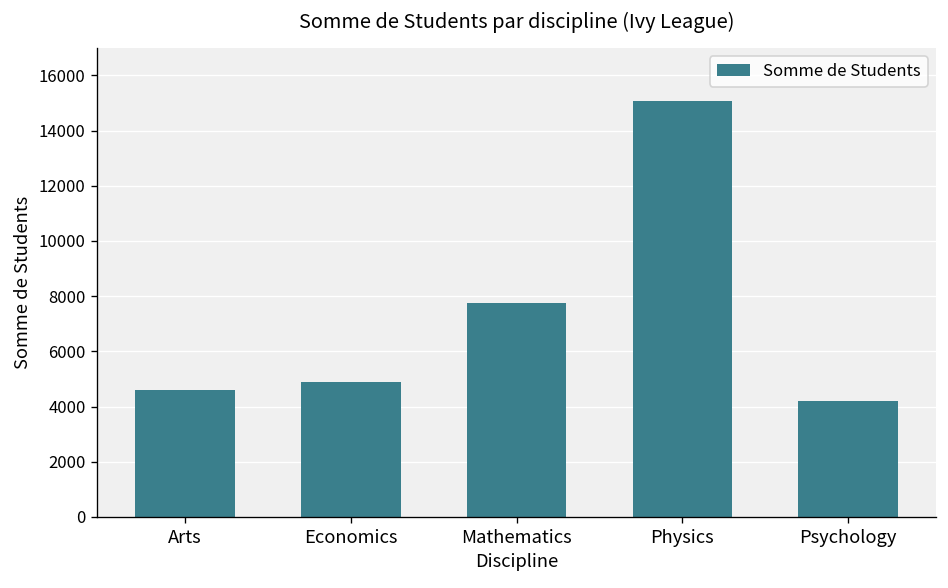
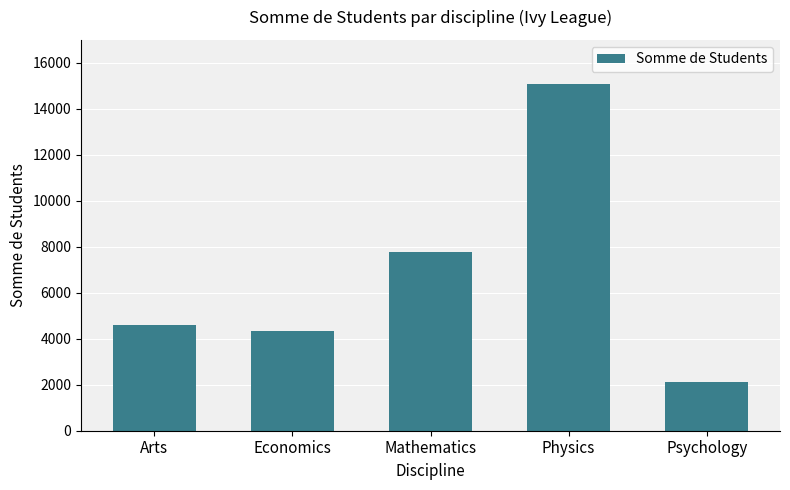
Economics: 4900 -> 4400
Psychology: 4200 -> 2100
